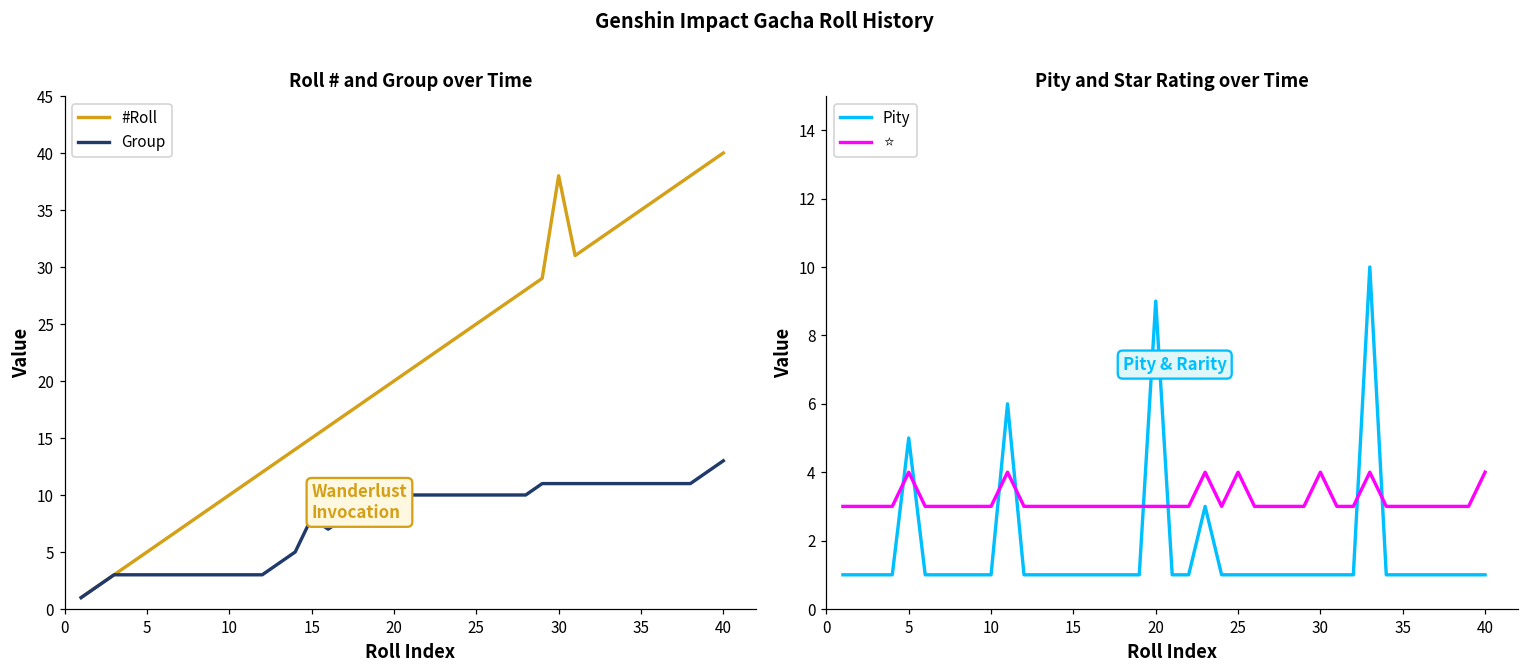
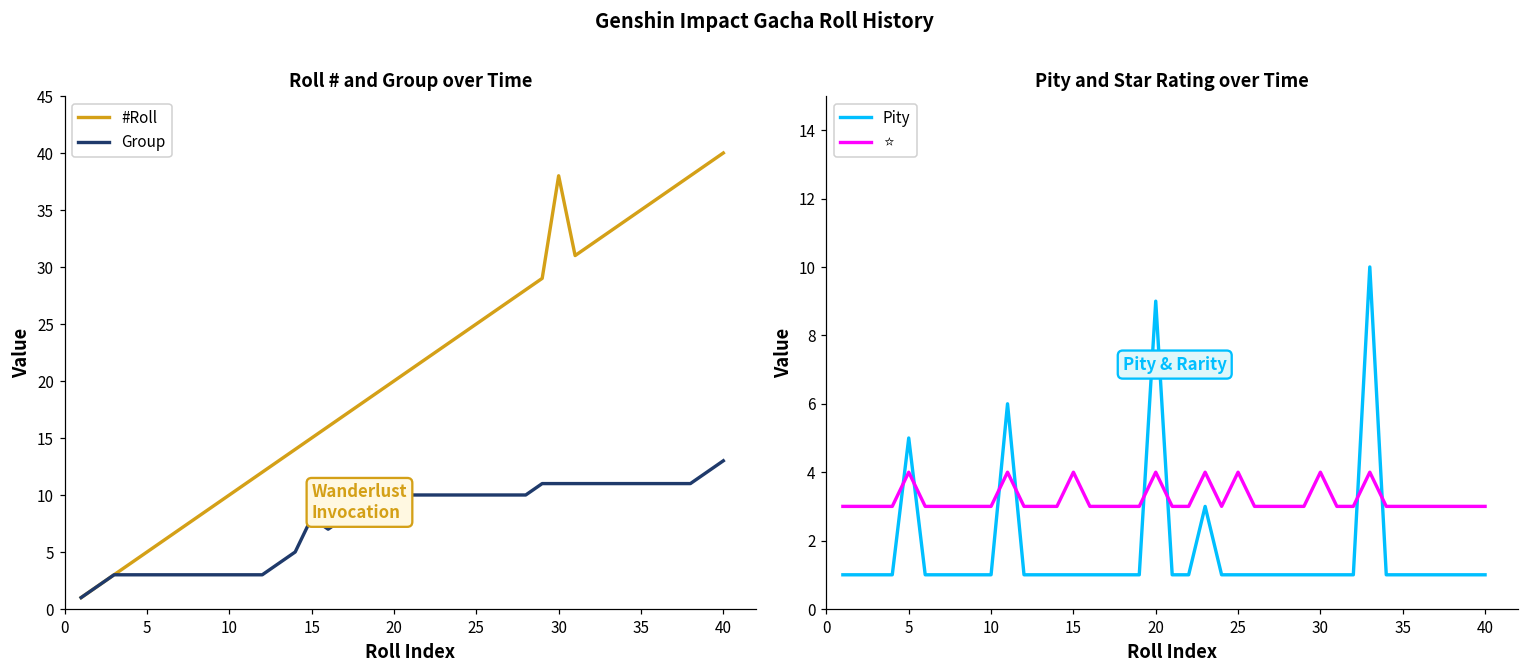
Pity and Star Rating over Time, ⭐, 15: 3 -> 4
Pity and Star Rating over Time, ⭐, 20: 3 -> 4
Pity and Star Rating over Time, ⭐, 40: 4 -> 3
